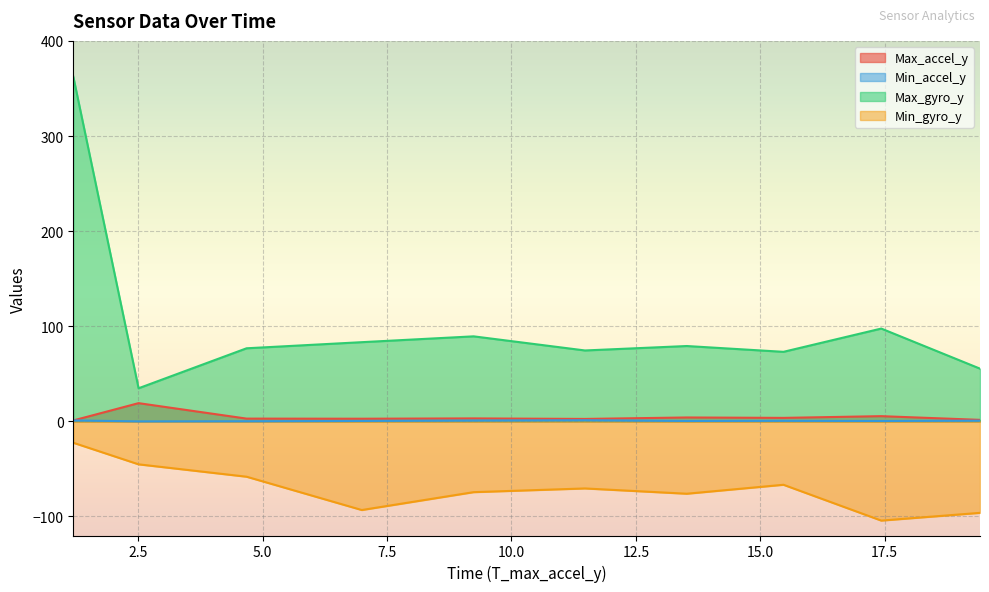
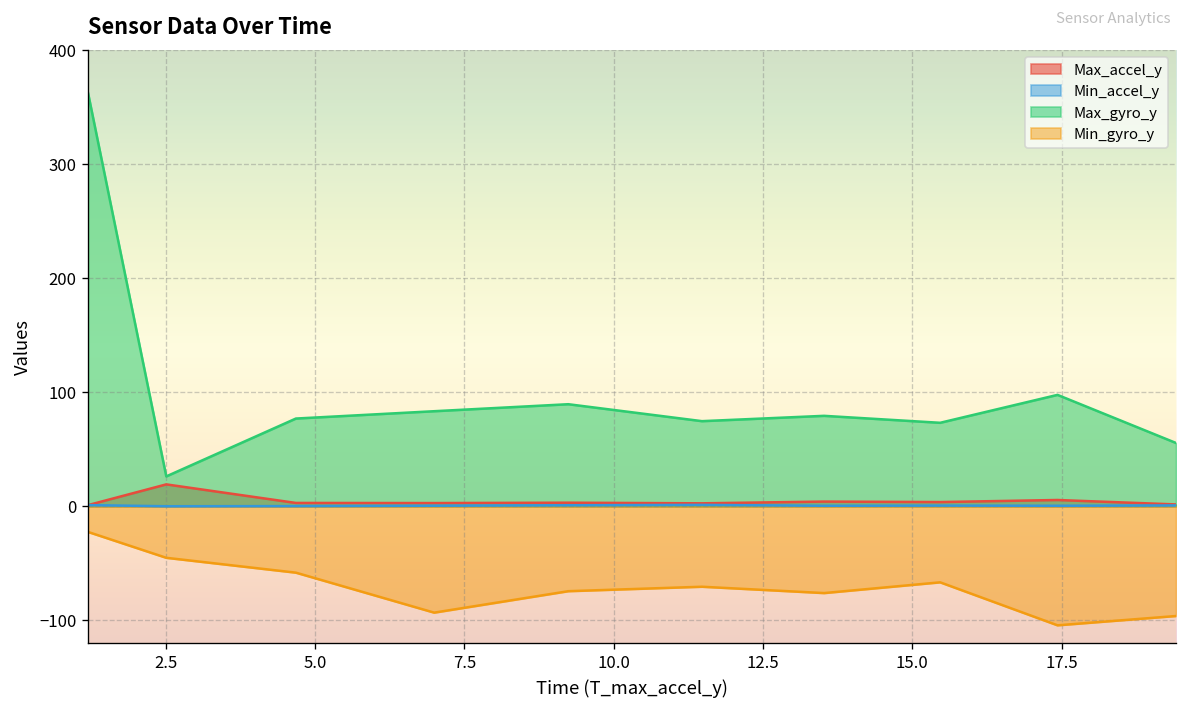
Max_gyro_y, 2.5: 35 -> 26
